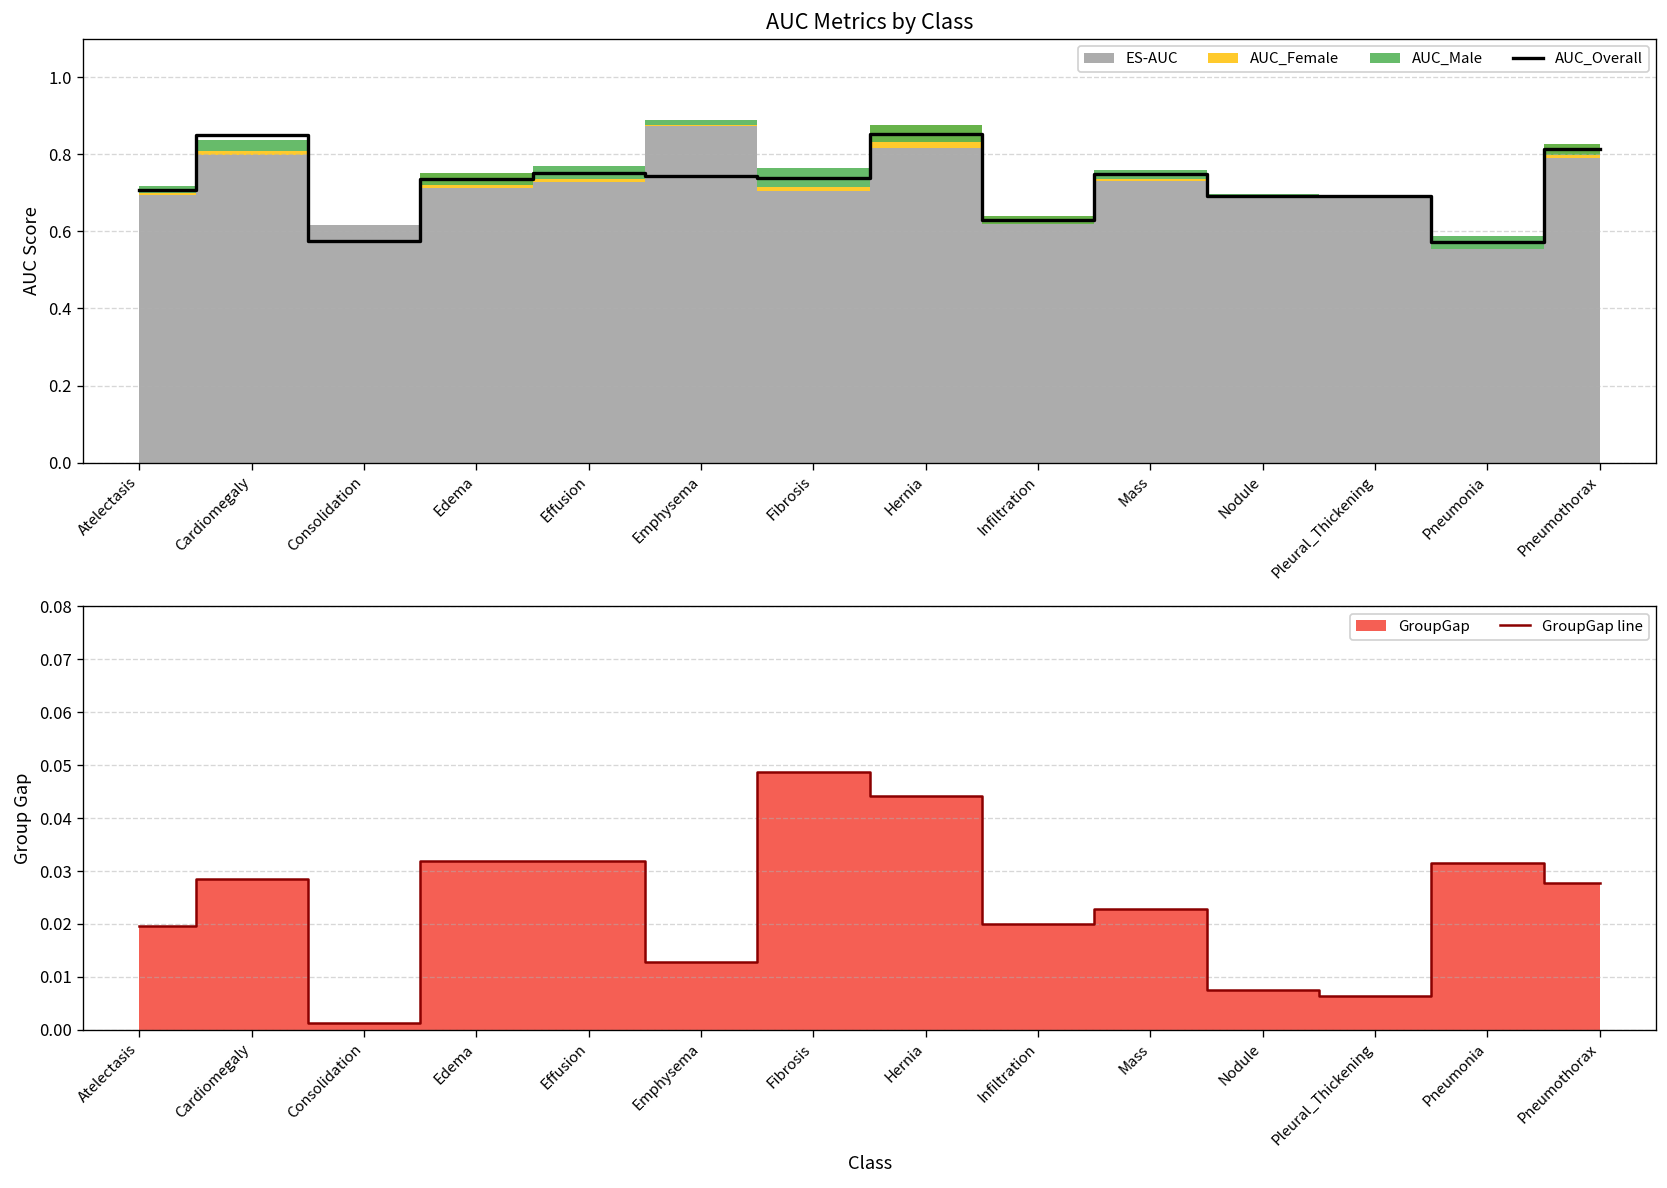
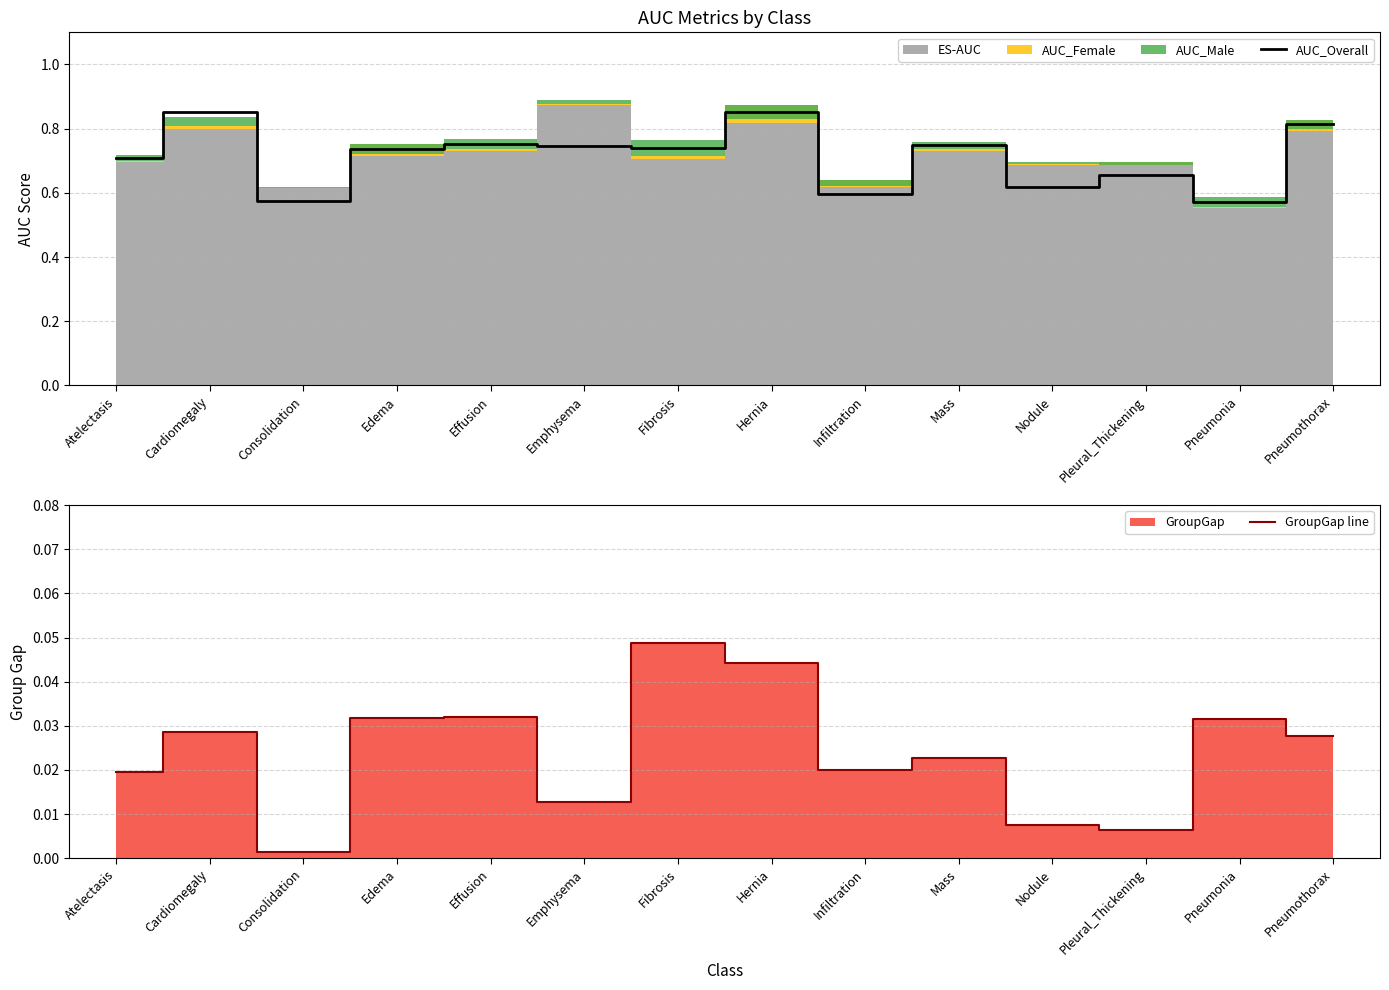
AUC Metrics by Class, AUC_Overall, Infiltration: 0.63 -> 0.60
AUC Metrics by Class, AUC_Overall, Nodule: 0.69 -> 0.62
AUC Metrics by Class, AUC_Overall, Pleural_Thickening: 0.69 -> 0.66
